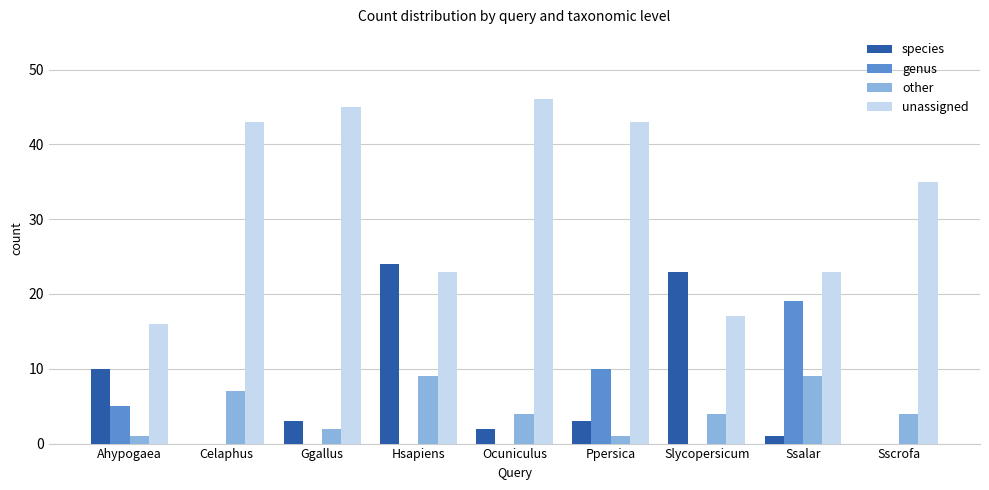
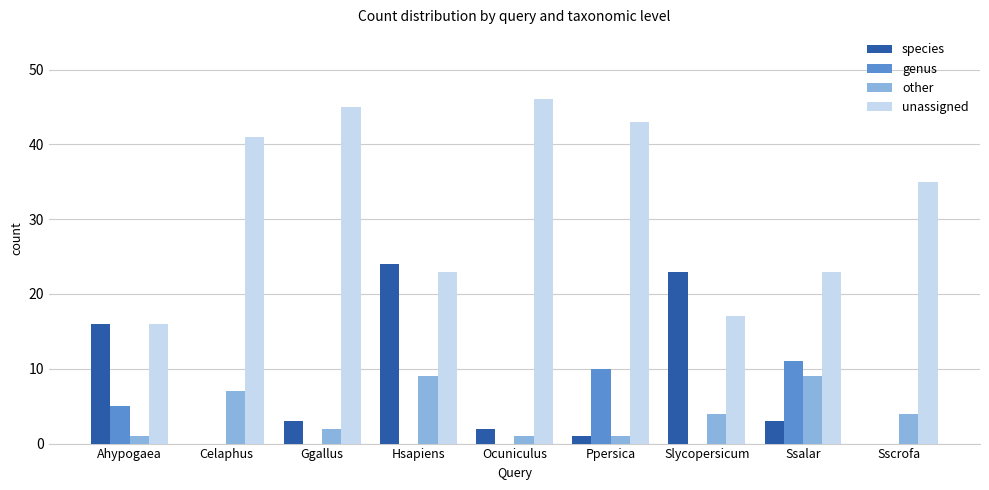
species, Ahypogaea: 10 -> 16
unassigned, Celaphus: 43 -> 41
other, Ocuniculus: 4 -> 1
species, Ppersica: 3 -> 1
species, Ssalar: 1 -> 3
genus, Ssalar: 19 -> 11
